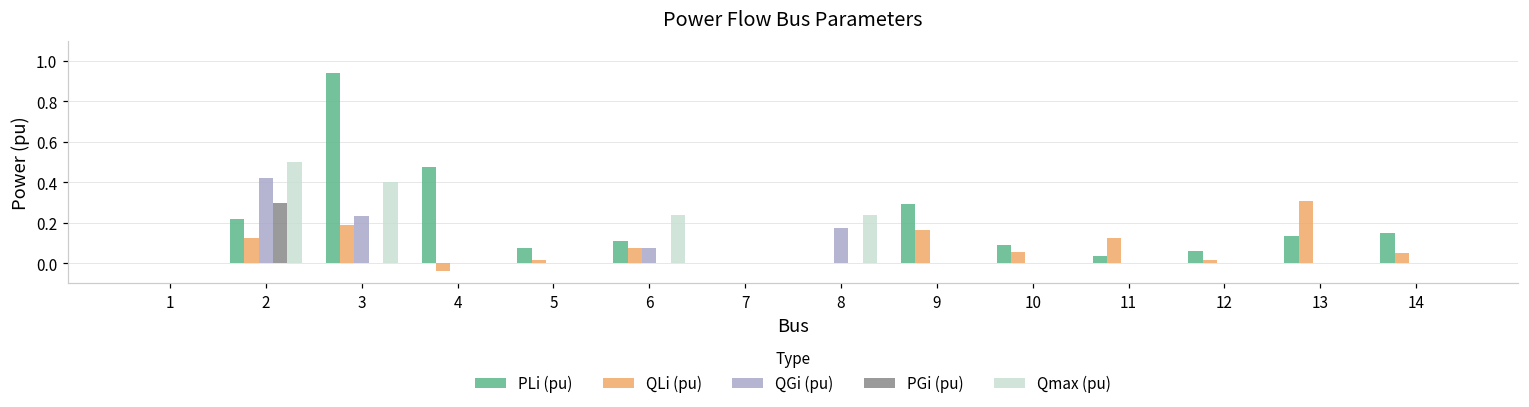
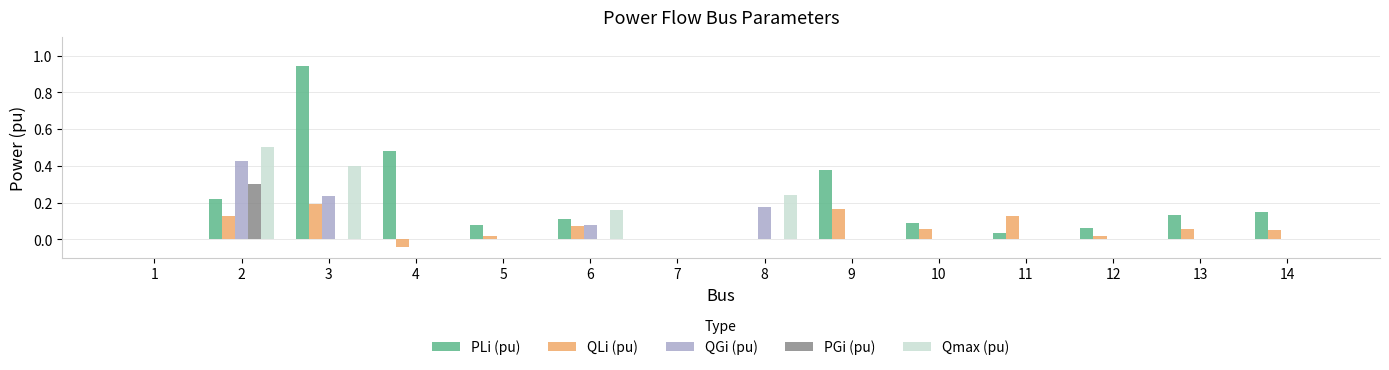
Qmax (pu), 6: 0.24 -> 0.16
PLi (pu), 9: 0.30 -> 0.38
QLi (pu), 13: 0.31 -> 0.06
